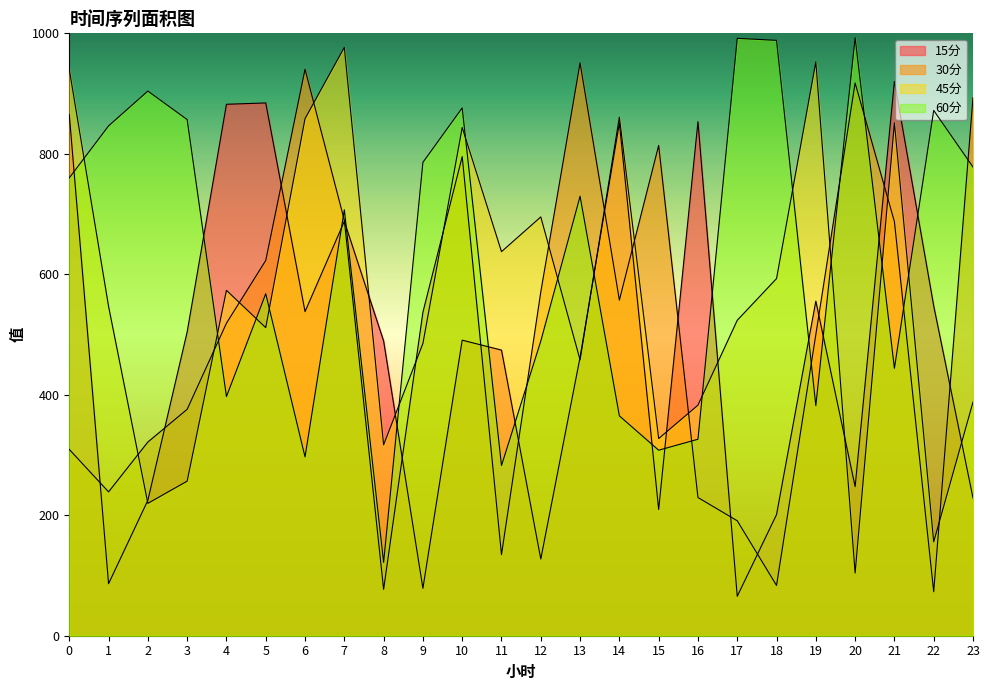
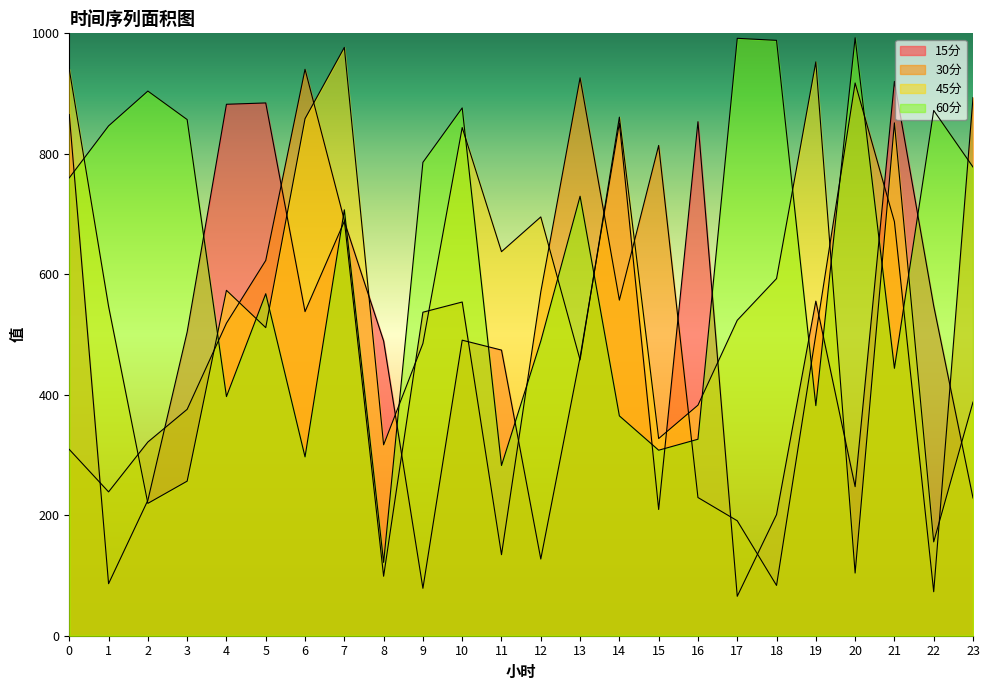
30分, 8: 80 -> 100
30分, 10: 800 -> 550
30分, 13: 950 -> 930
